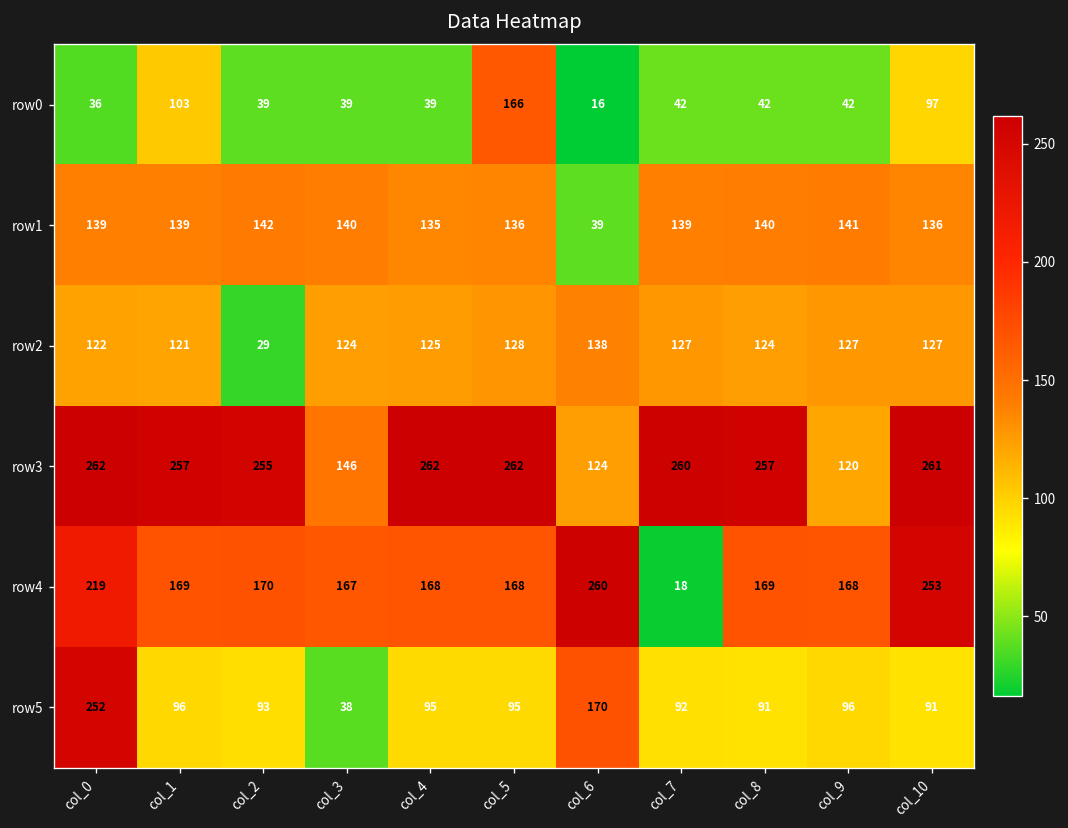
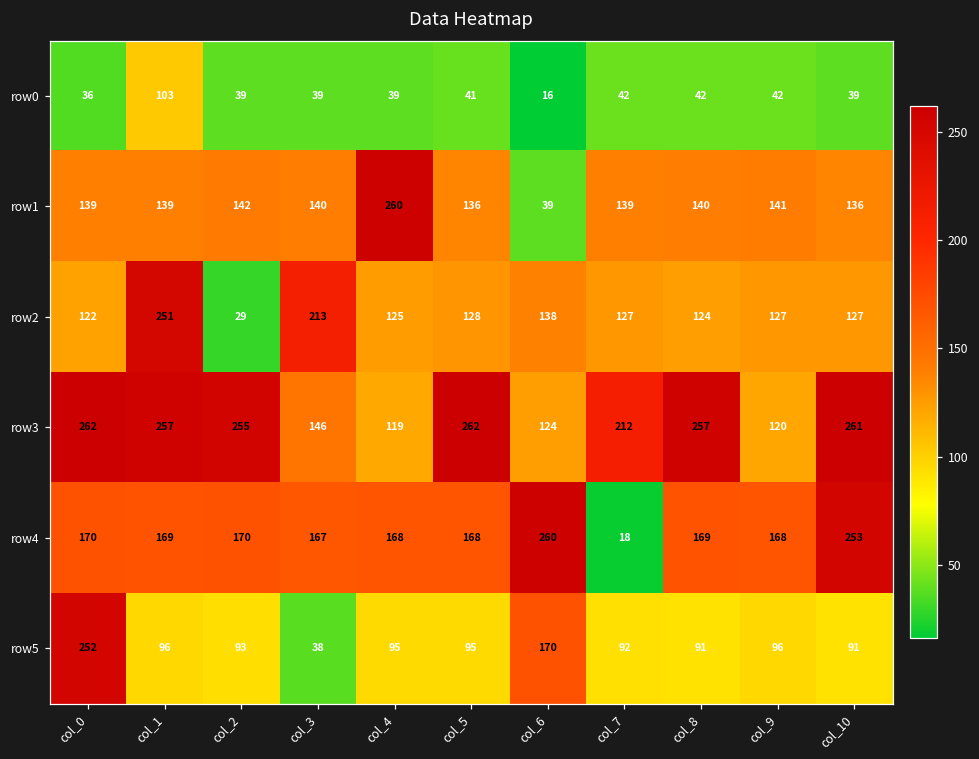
row0, col_5: 166 -> 41
row0, col_10: 97 -> 39
row1, col_4: 135 -> 260
row2, col_1: 121 -> 251
row2, col_3: 124 -> 213
row3, col_4: 262 -> 119
row3, col_7: 260 -> 212
row4, col_0: 219 -> 170
